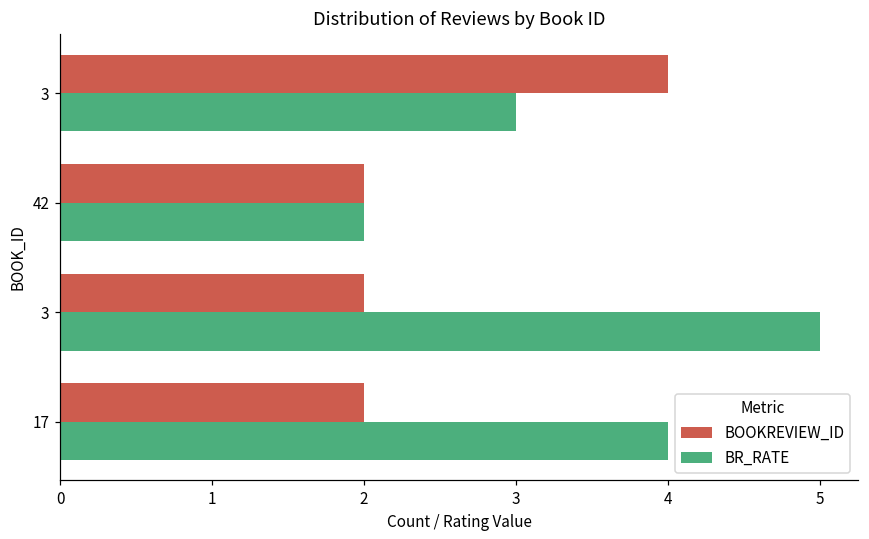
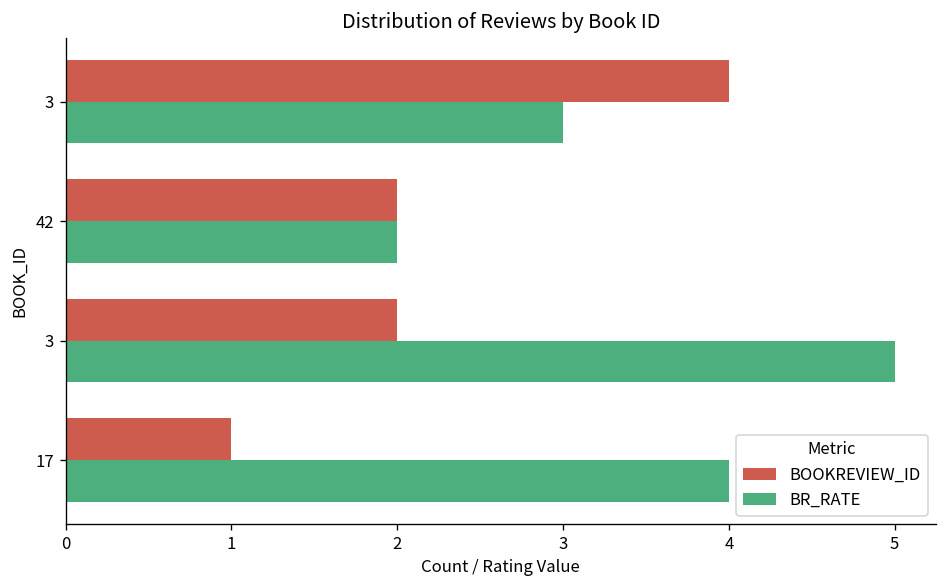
BOOKREVIEW_ID, 17: 2 -> 1
